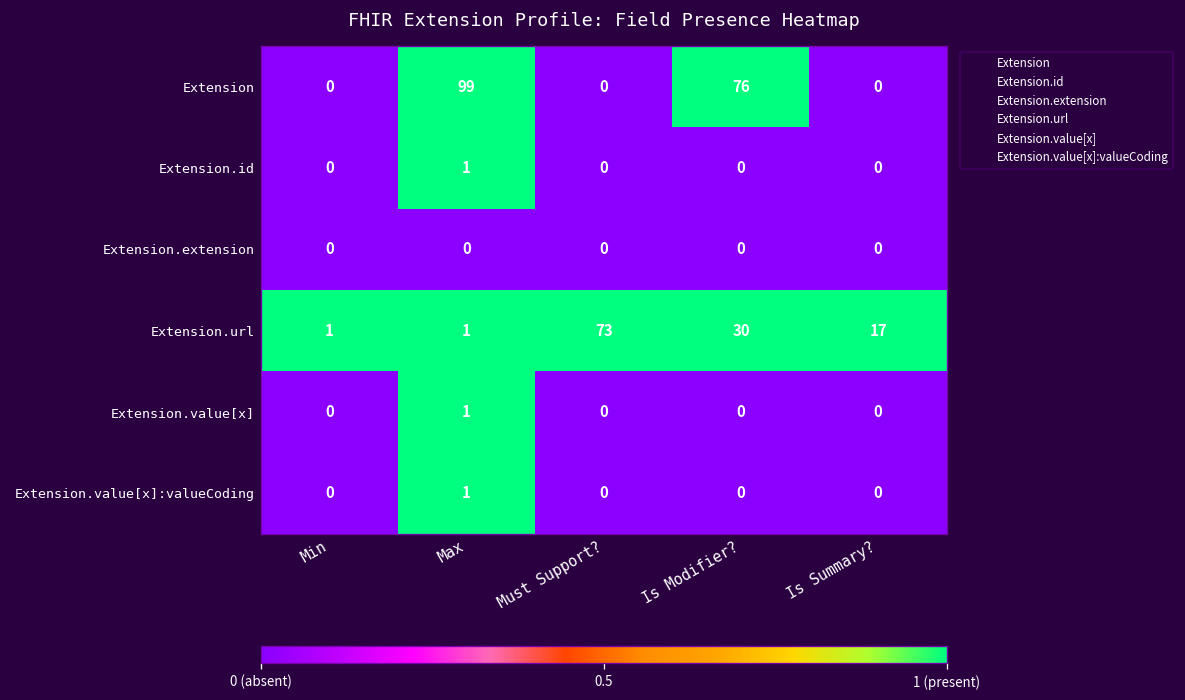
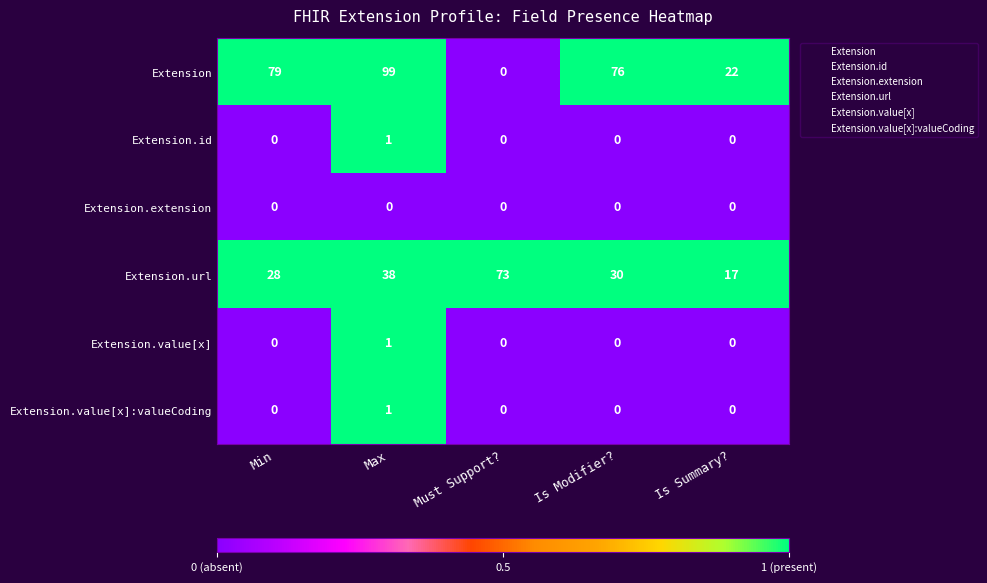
Extension, Min: 0 -> 79
Extension, Is Summary?: 0 -> 22
Extension.url, Min: 1 -> 28
Extension.url, Max: 1 -> 38
